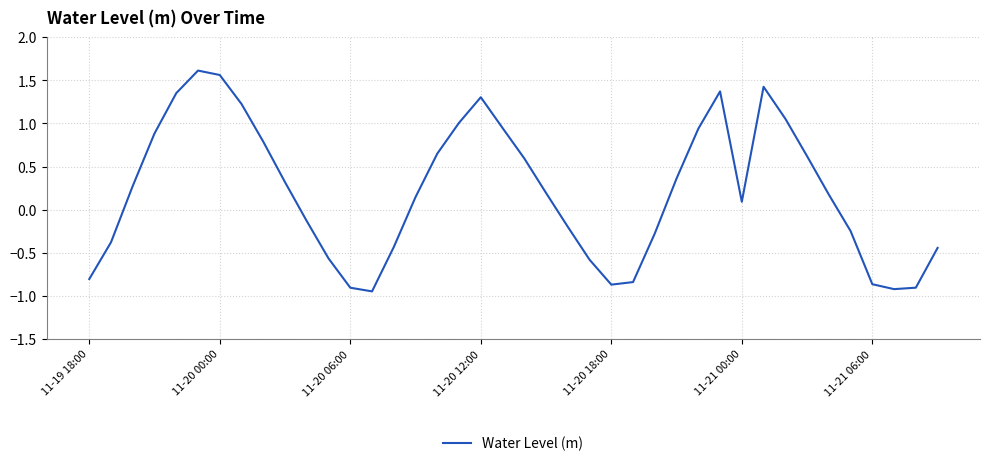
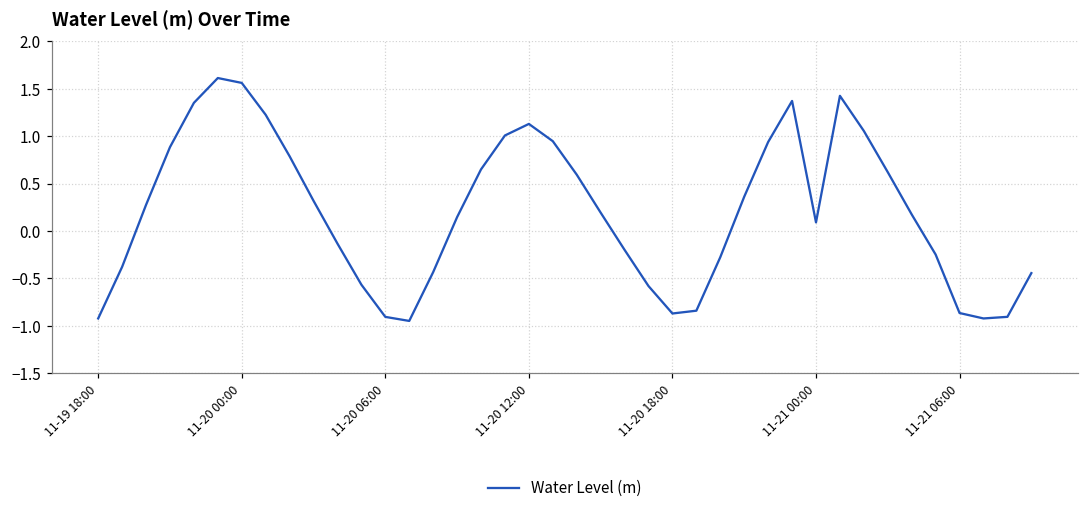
11-19 18:00: -0.8 -> -0.9
11-20 12:00: 1.3 -> 1.1
